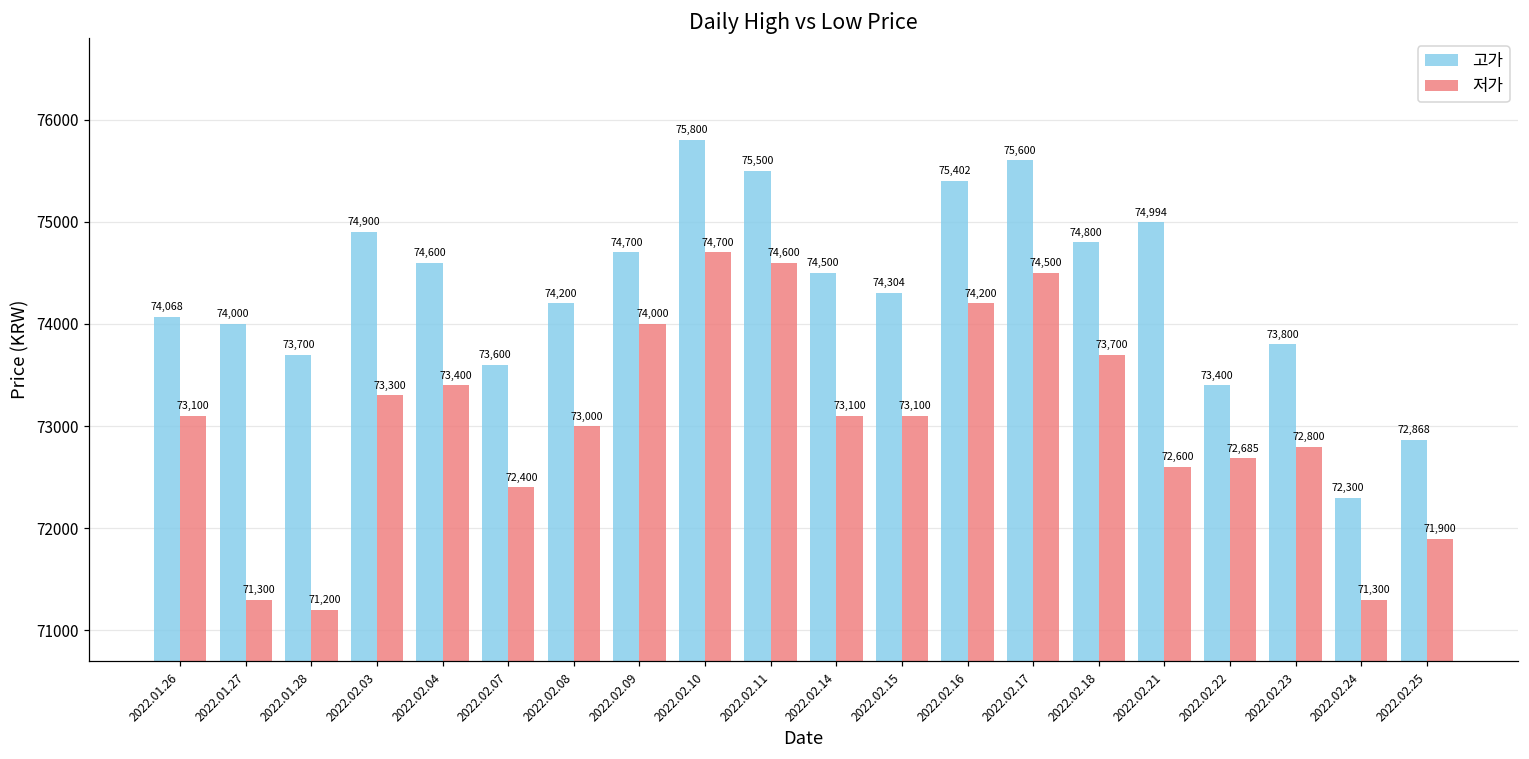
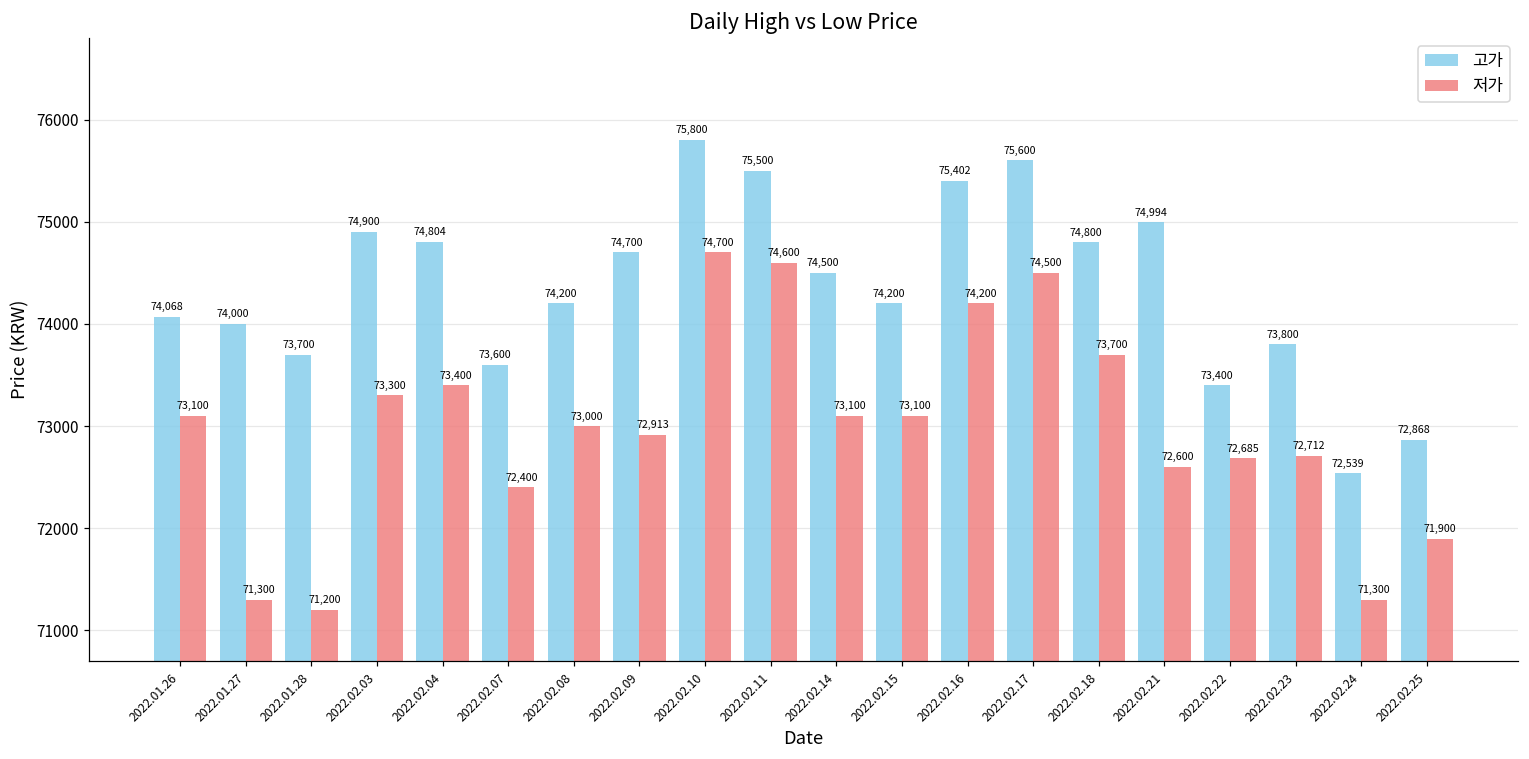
고가, 2022.02.04: 74,600 -> 74,804
저가, 2022.02.09: 74,000 -> 72,913
고가, 2022.02.15: 74,304 -> 74,200
저가, 2022.02.23: 72,800 -> 72,712
고가, 2022.02.24: 72,300 -> 72,539
